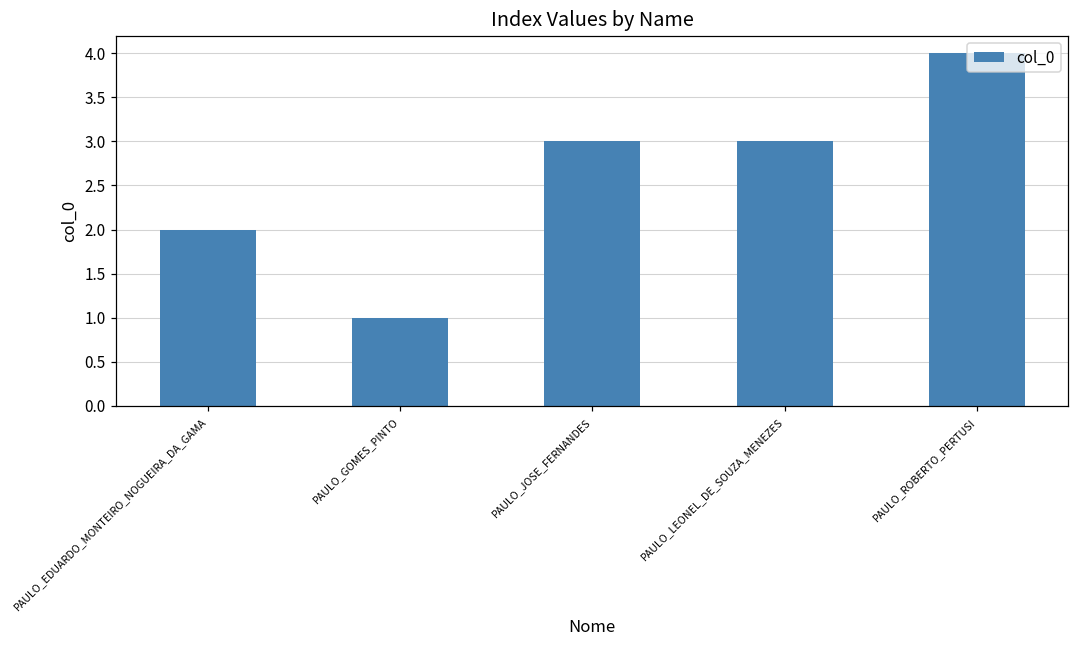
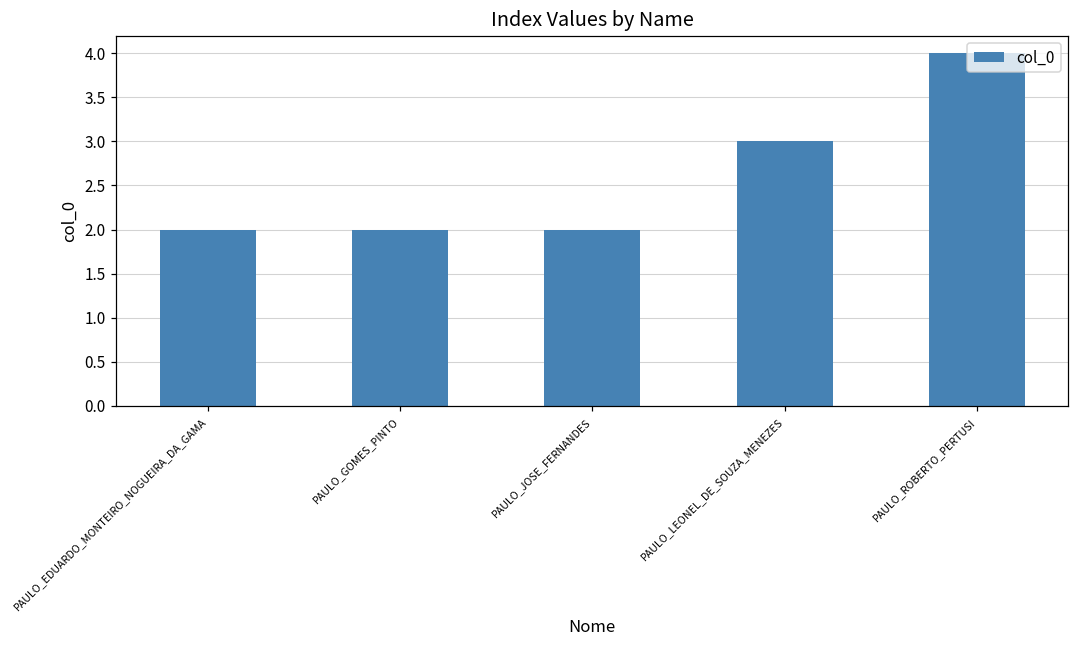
PAULO_GOMES_PINTO: 1 -> 2
PAULO_JOSE_FERNANDES: 3 -> 2
